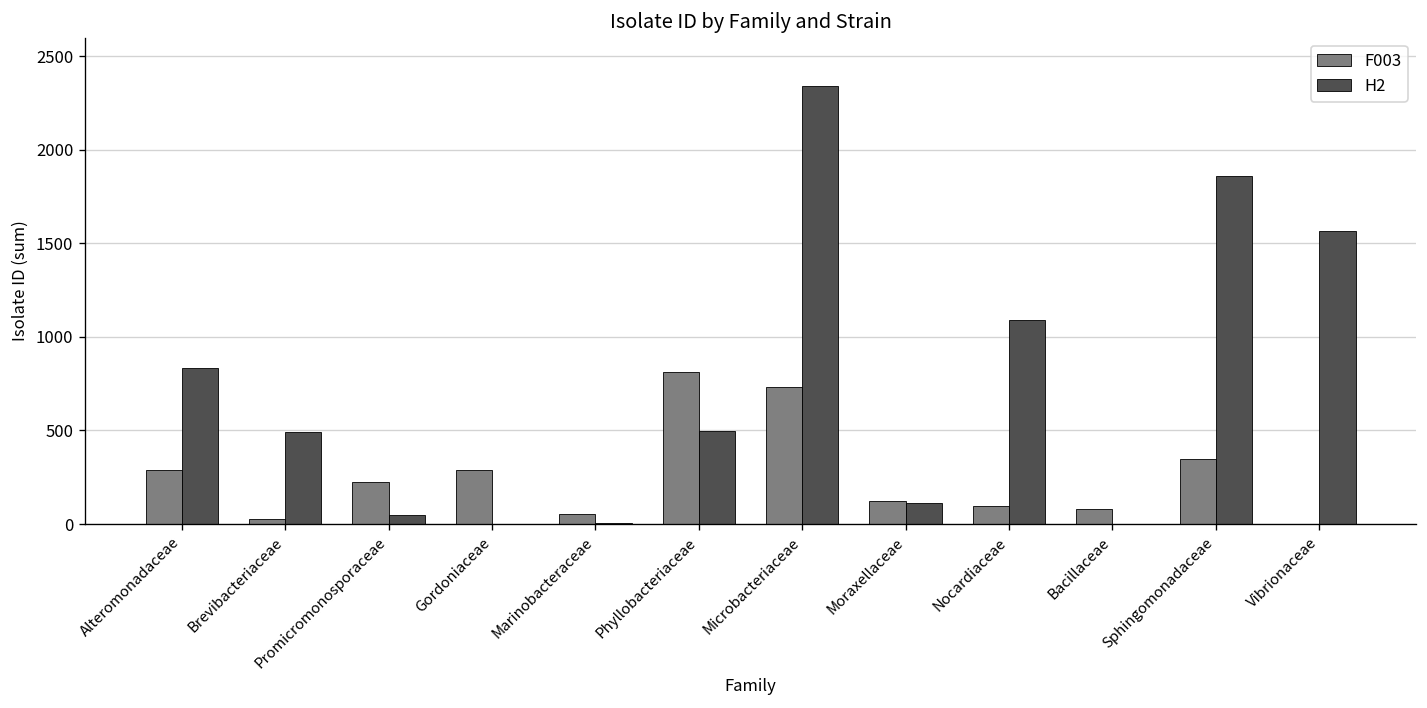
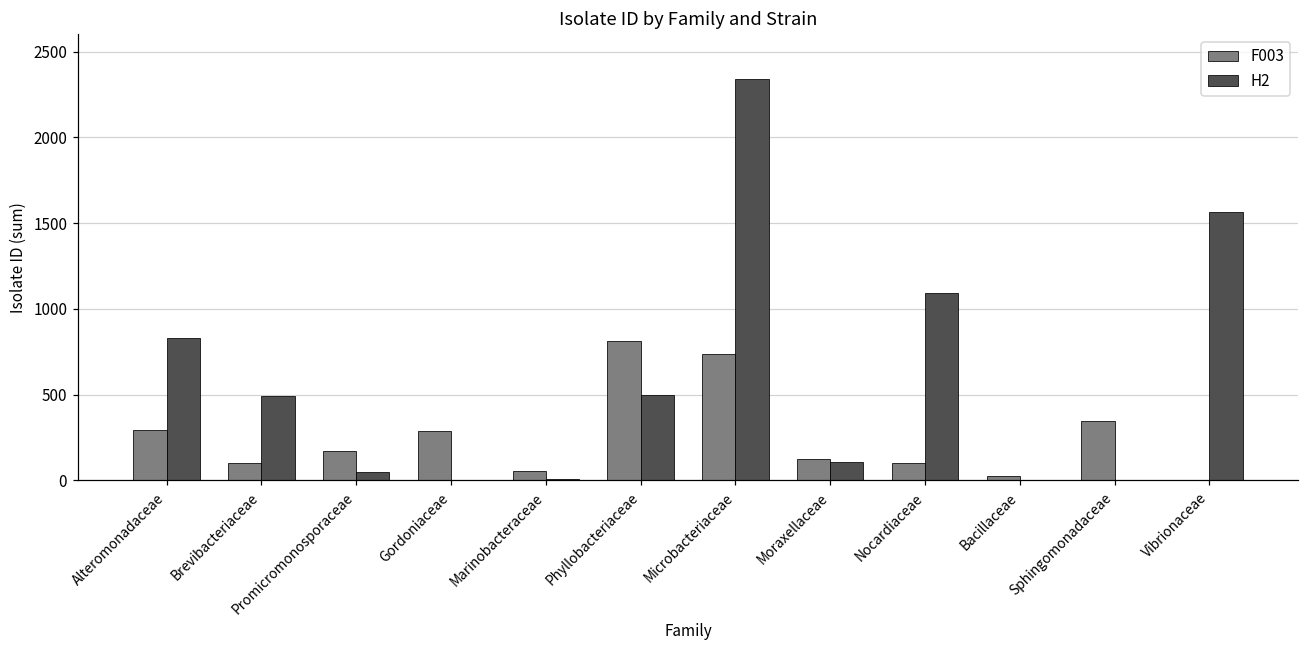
F003, Brevibacteriaceae: 30 -> 100
F003, Promicromonosporaceae: 230 -> 170
F003, Bacillaceae: 80 -> 30
H2, Sphingomonadaceae: 1860 -> 0
